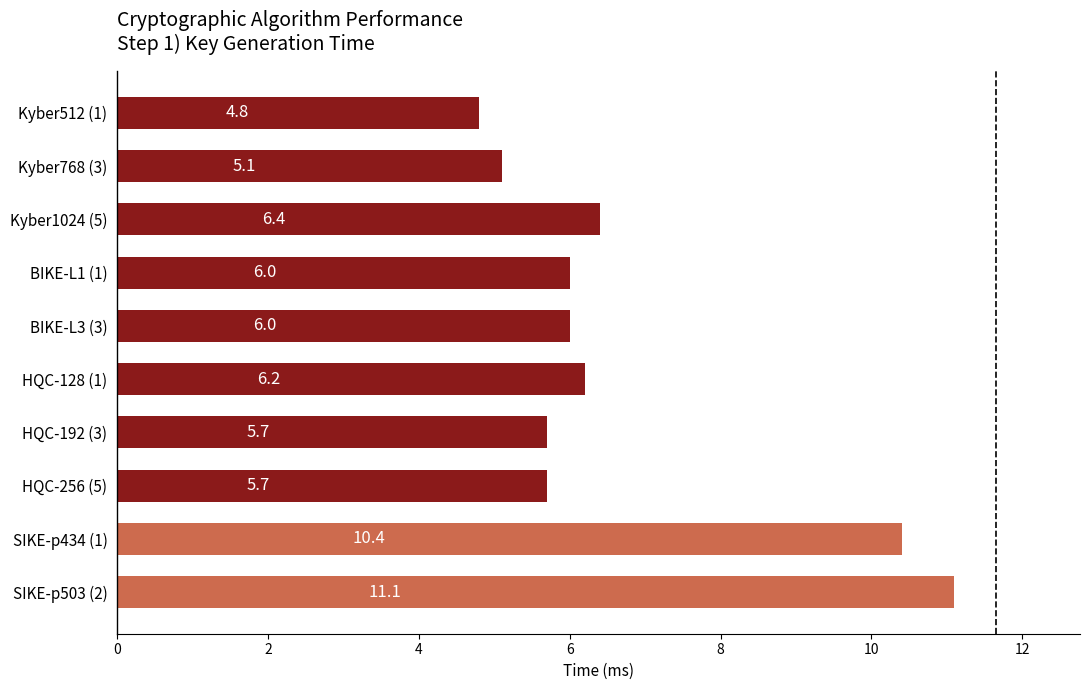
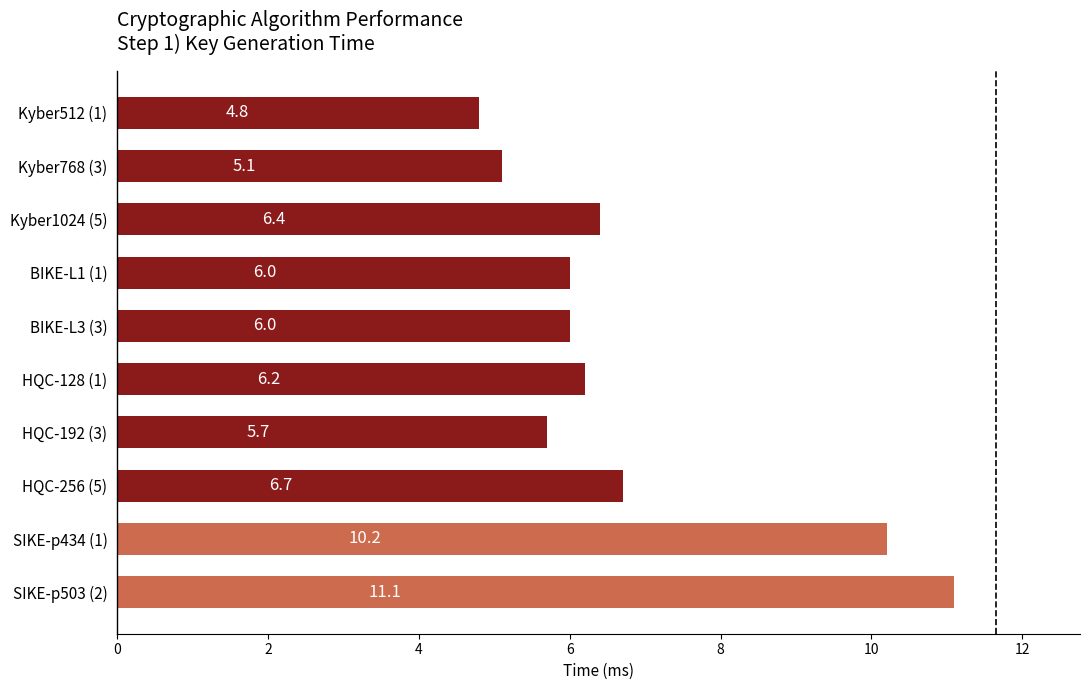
HQC-256 (5): 5.7 -> 6.7
SIKE-p434 (1): 10.4 -> 10.2
